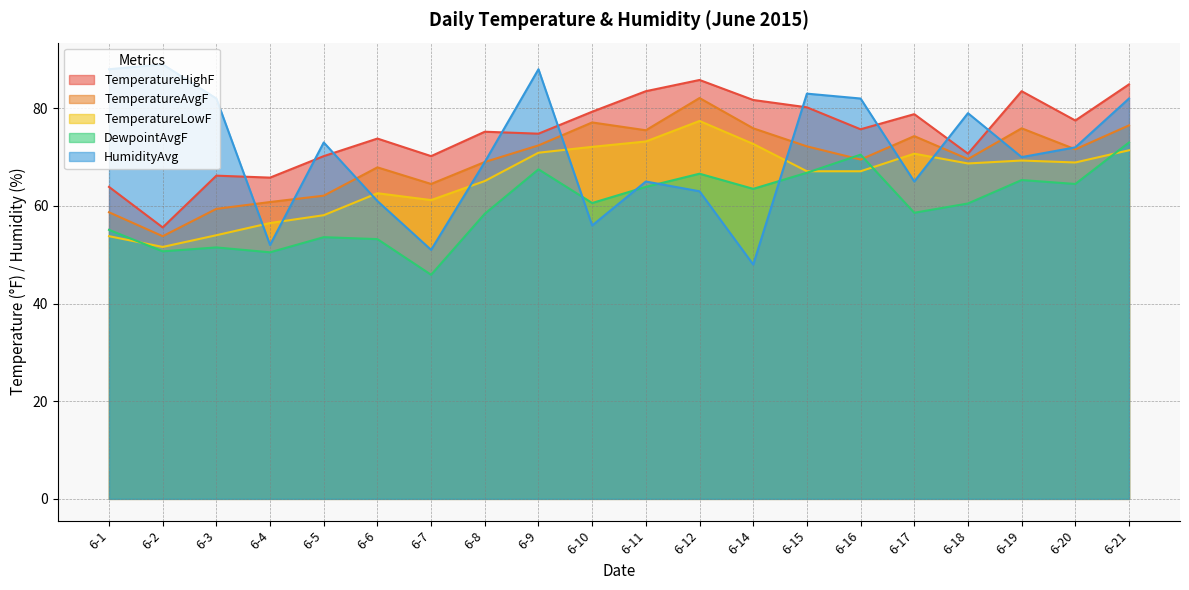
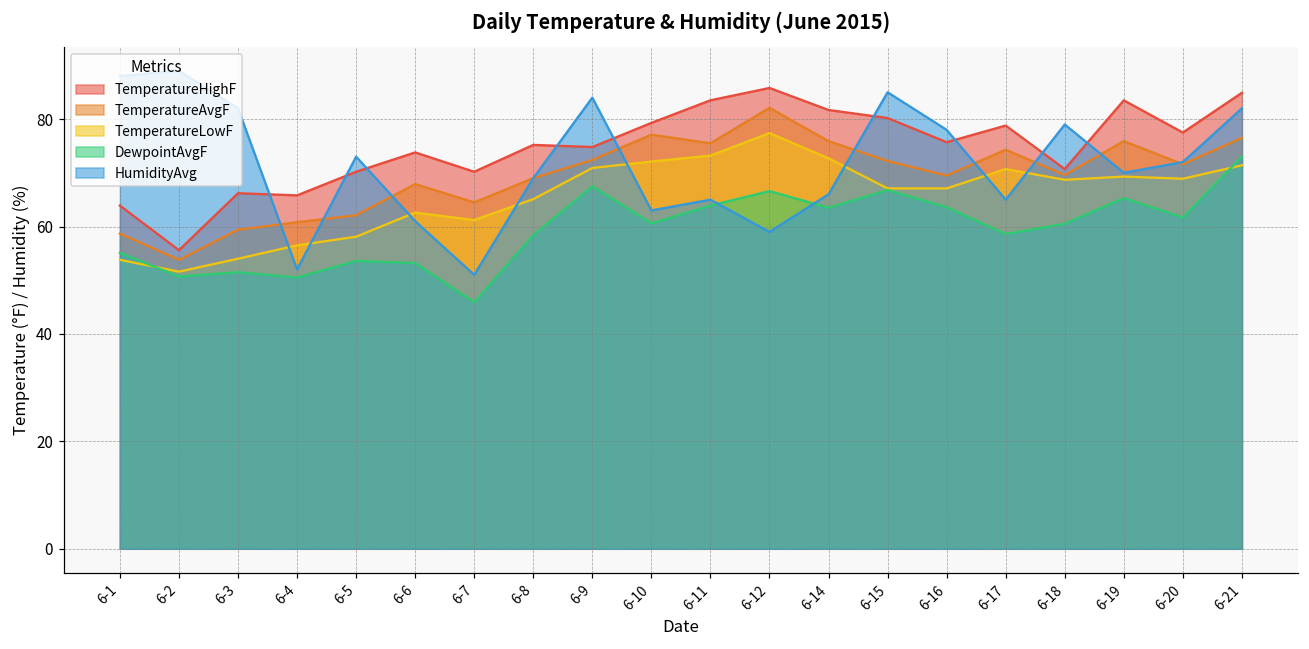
HumidityAvg, 6-9: 88 -> 84
HumidityAvg, 6-10: 56 -> 63
HumidityAvg, 6-12: 63 -> 59
HumidityAvg, 6-14: 48 -> 66
HumidityAvg, 6-15: 83 -> 85
DewpointAvgF, 6-16: 71 -> 64
HumidityAvg, 6-16: 82 -> 78
DewpointAvgF, 6-20: 65 -> 62
